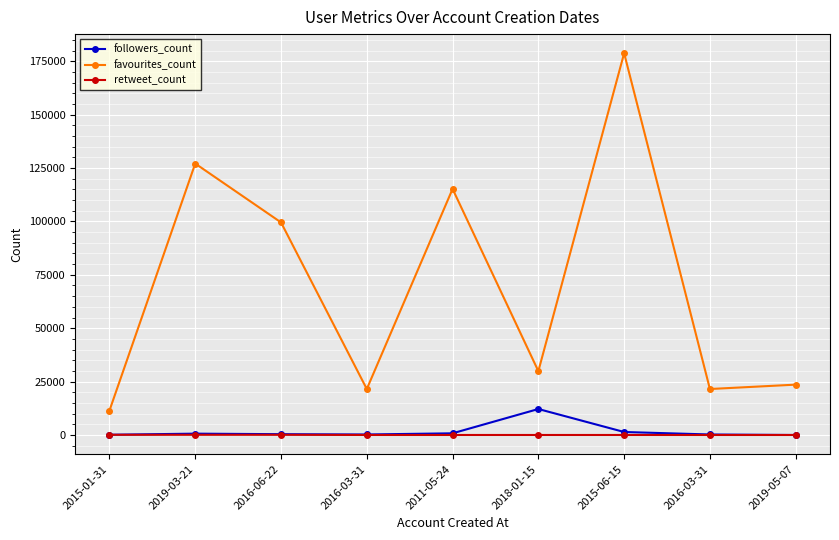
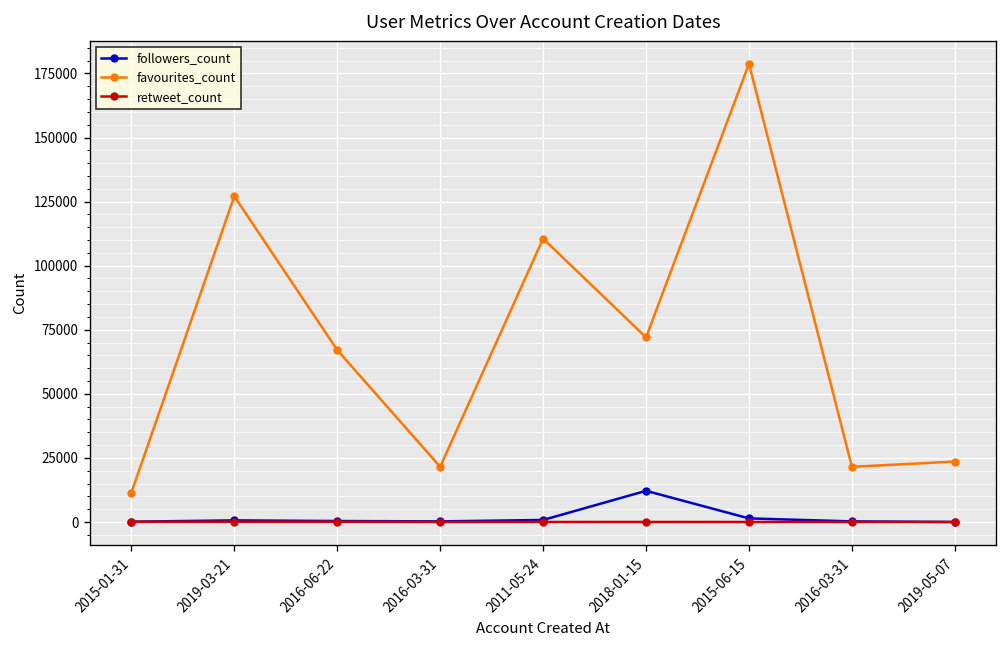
favourites_count, 2016-06-22: 100000 -> 67000
favourites_count, 2011-05-24: 115000 -> 111000
favourites_count, 2018-01-15: 30000 -> 72000
